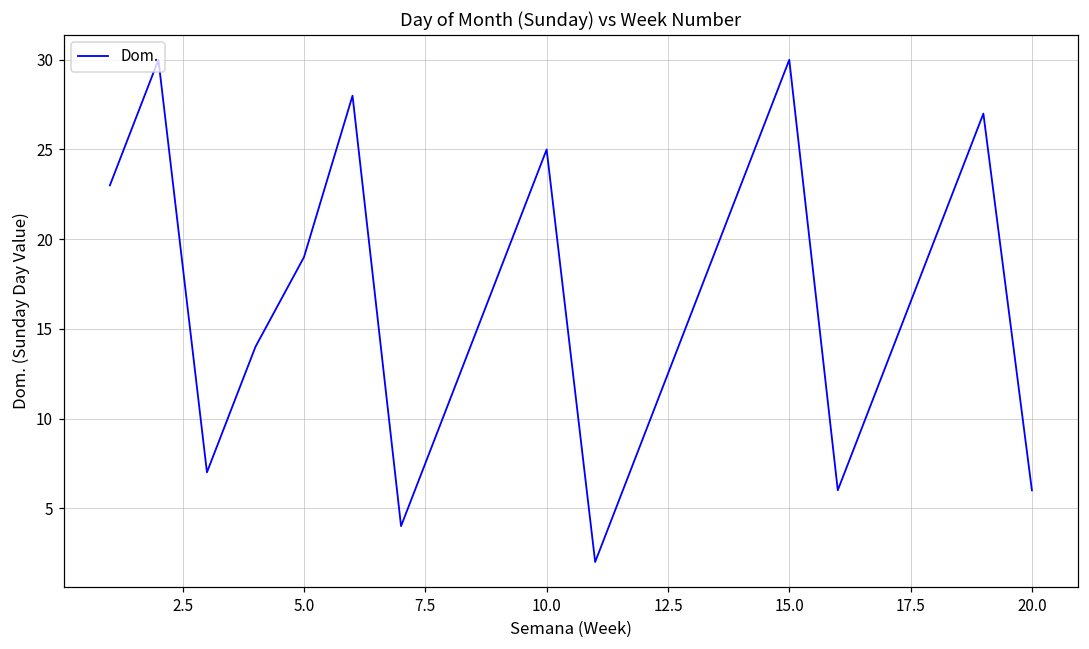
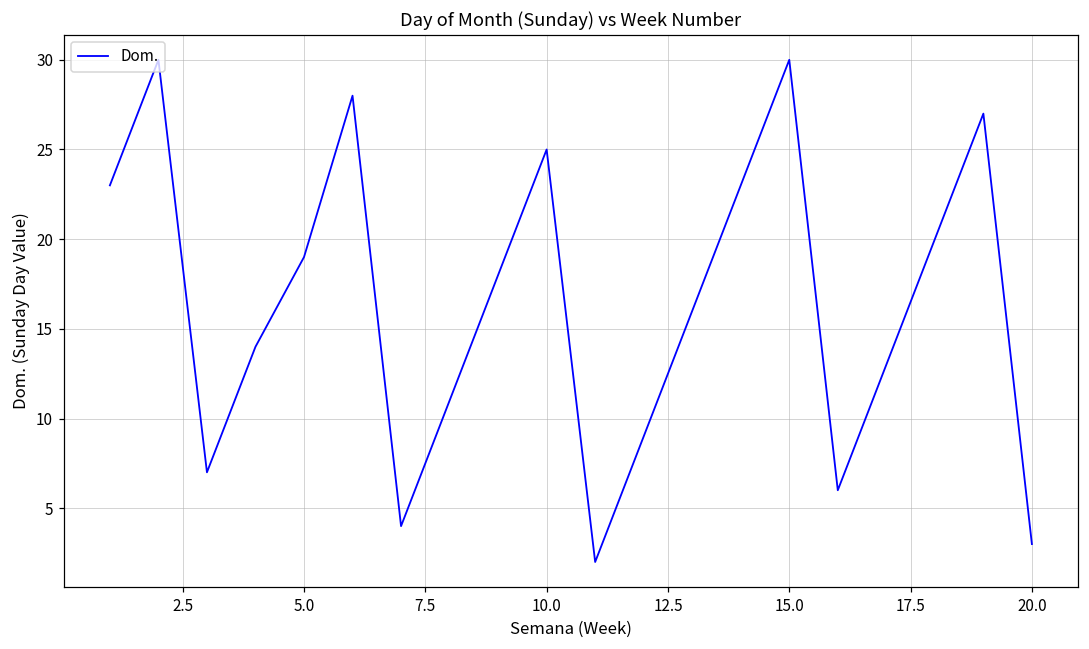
20.0: 6 -> 3
